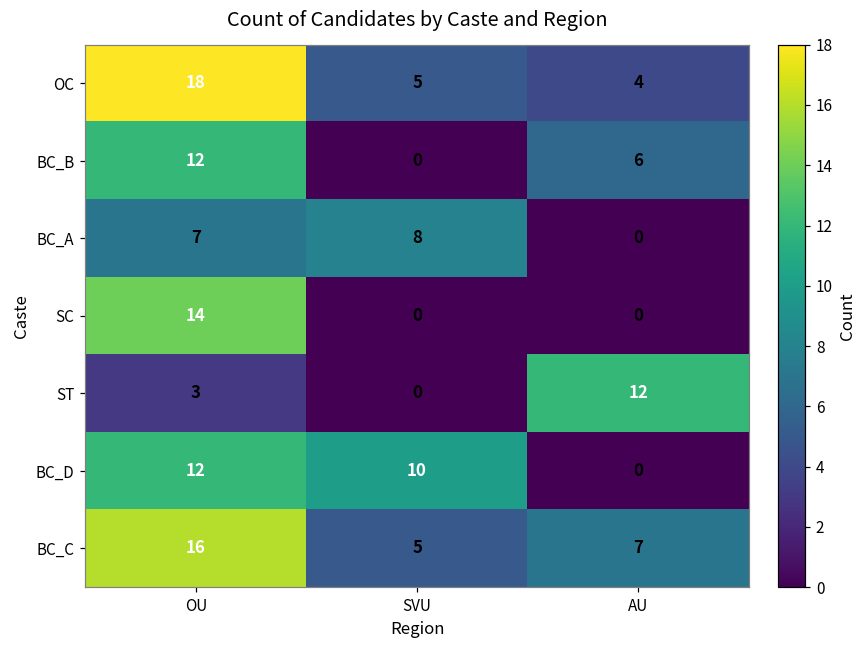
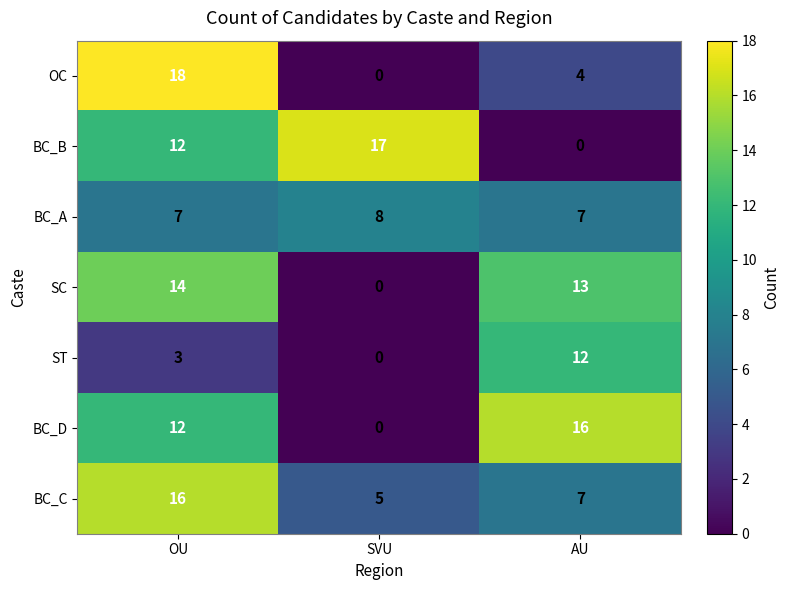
OC, SVU: 5 -> 0
BC_B, SVU: 0 -> 17
BC_B, AU: 6 -> 0
BC_A, AU: 0 -> 7
SC, AU: 0 -> 13
BC_D, SVU: 10 -> 0
BC_D, AU: 0 -> 16
